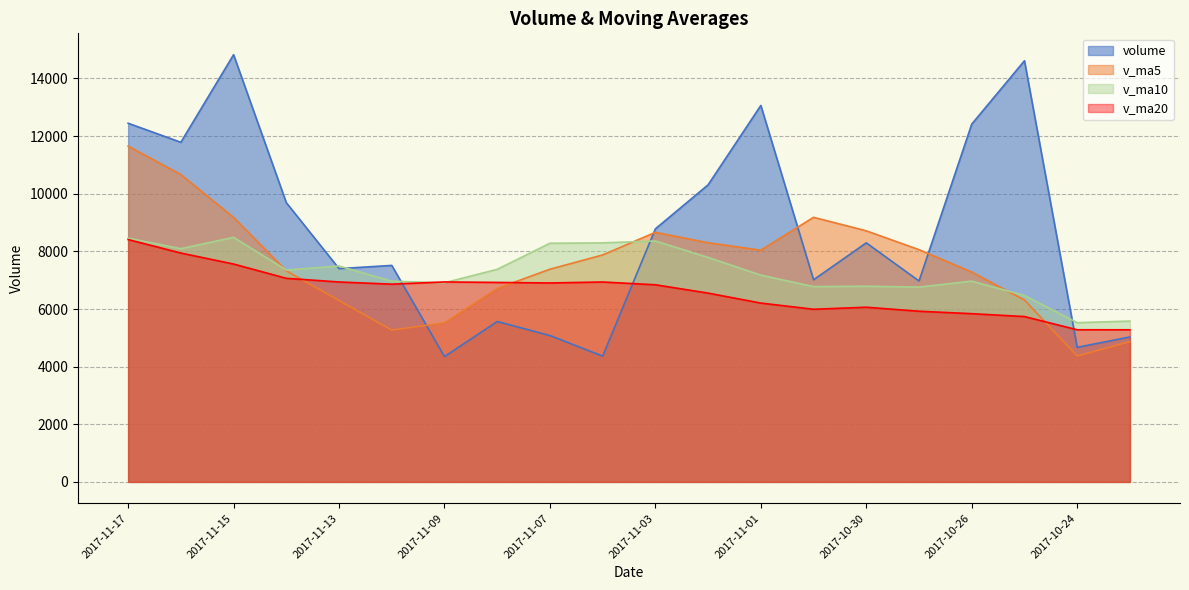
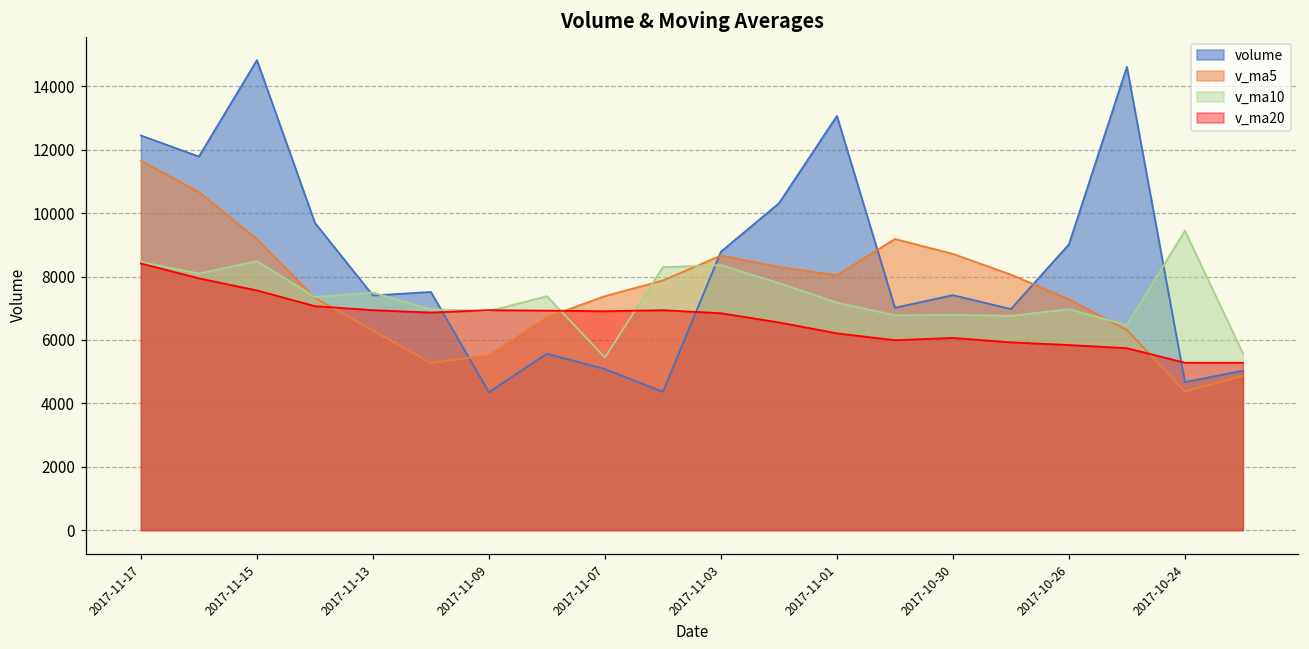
v_ma10, 2017-11-07: 8300 -> 5400
volume, 2017-10-30: 8300 -> 7400
volume, 2017-10-26: 12400 -> 9000
v_ma10, 2017-10-24: 5500 -> 9400
